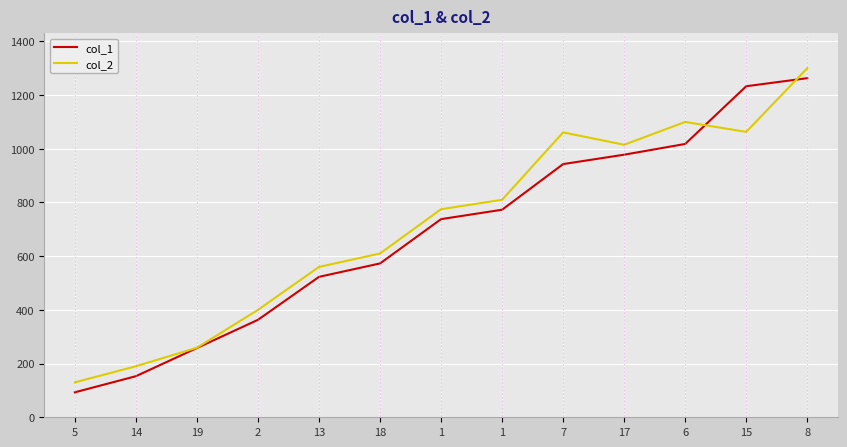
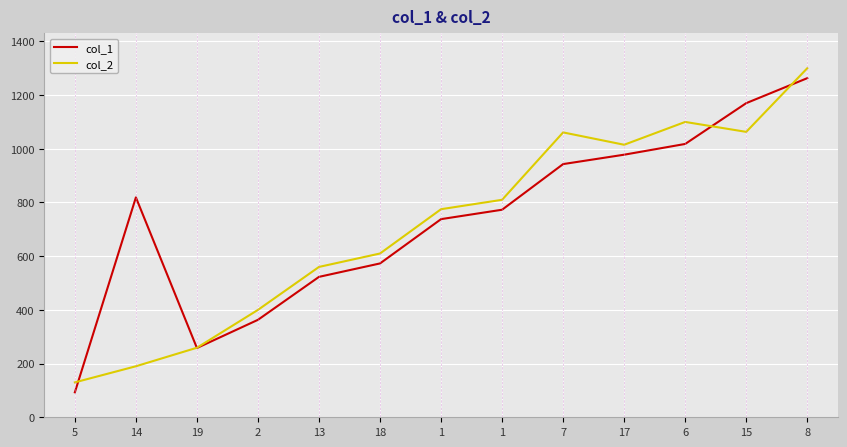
col_1, 14: 150 -> 820
col_1, 15: 1230 -> 1170
